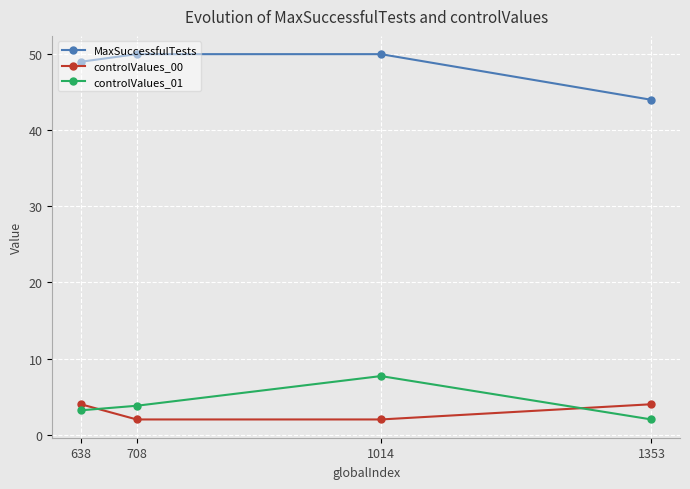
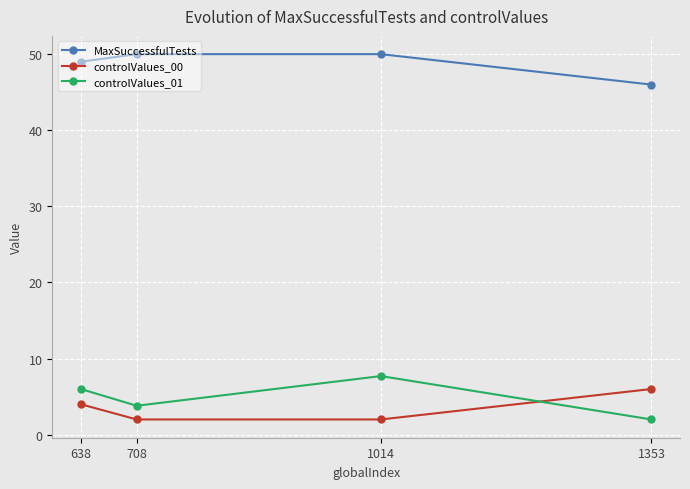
controlValues_01, 638: 3 -> 6
MaxSuccessfulTests, 1353: 44 -> 46
controlValues_00, 1353: 4 -> 6
